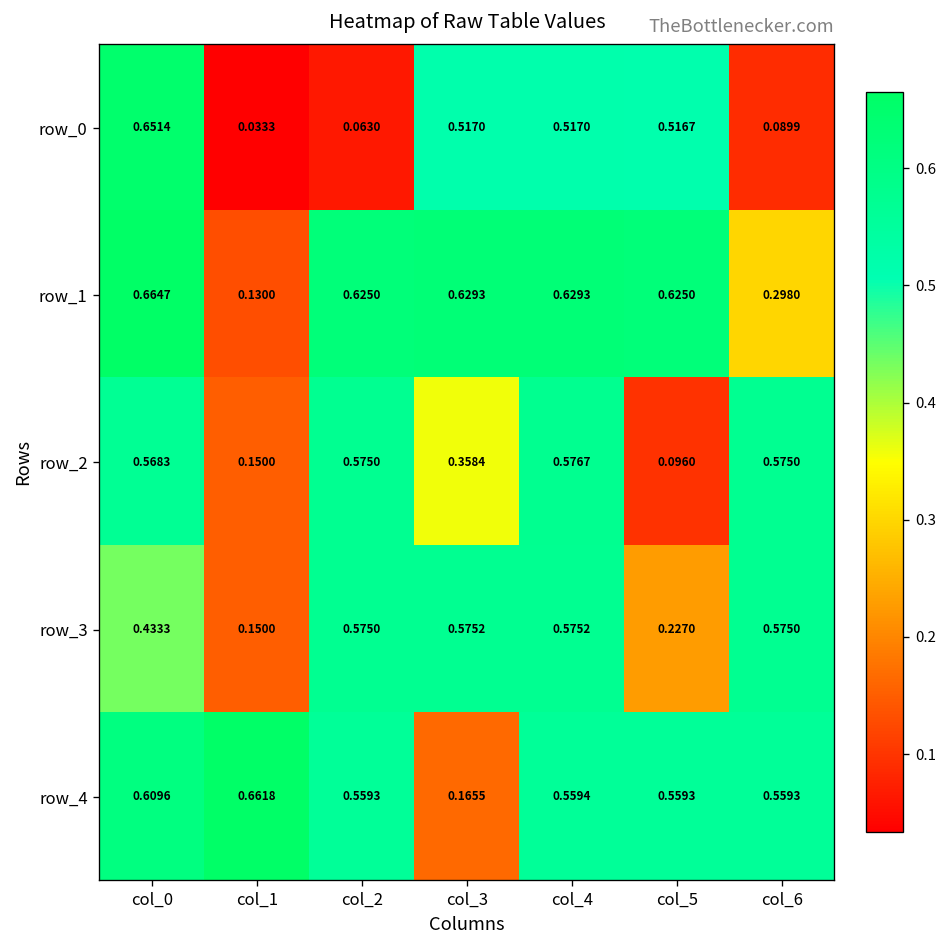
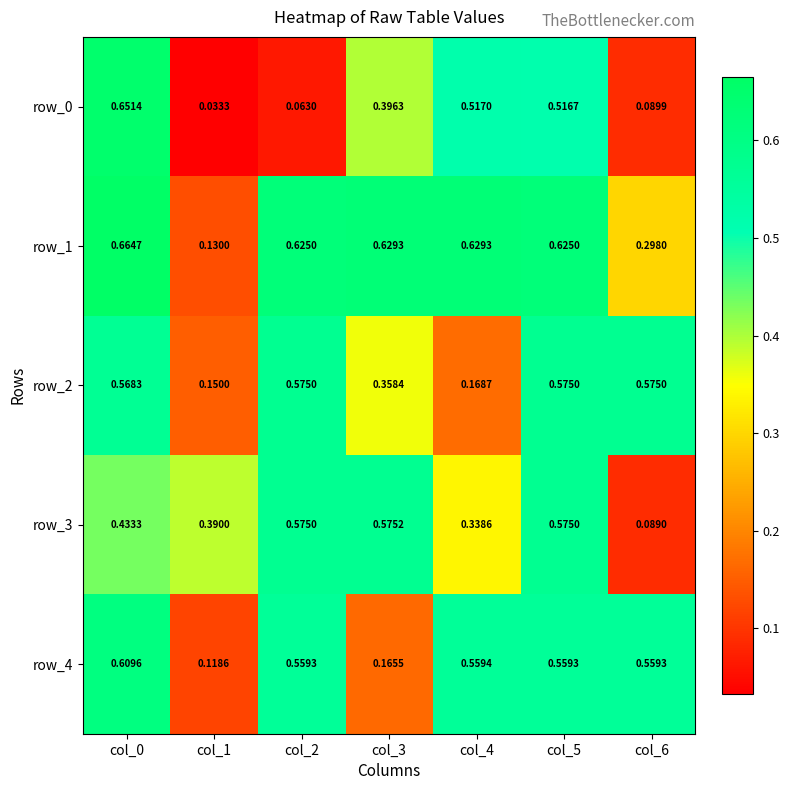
row_0, col_3: 0.5170 -> 0.3963
row_2, col_4: 0.5767 -> 0.1687
row_2, col_5: 0.0960 -> 0.5750
row_3, col_1: 0.1500 -> 0.3900
row_3, col_4: 0.5752 -> 0.3386
row_3, col_5: 0.2270 -> 0.5750
row_3, col_6: 0.5750 -> 0.0890
row_4, col_1: 0.6618 -> 0.1186
